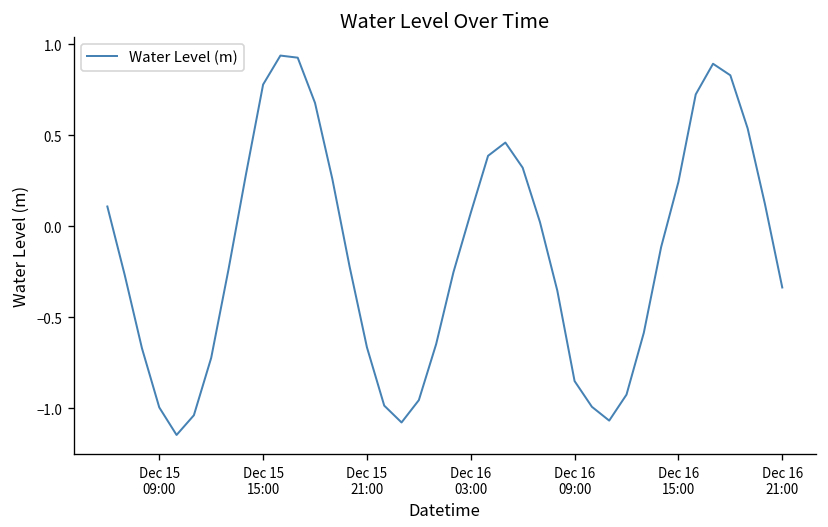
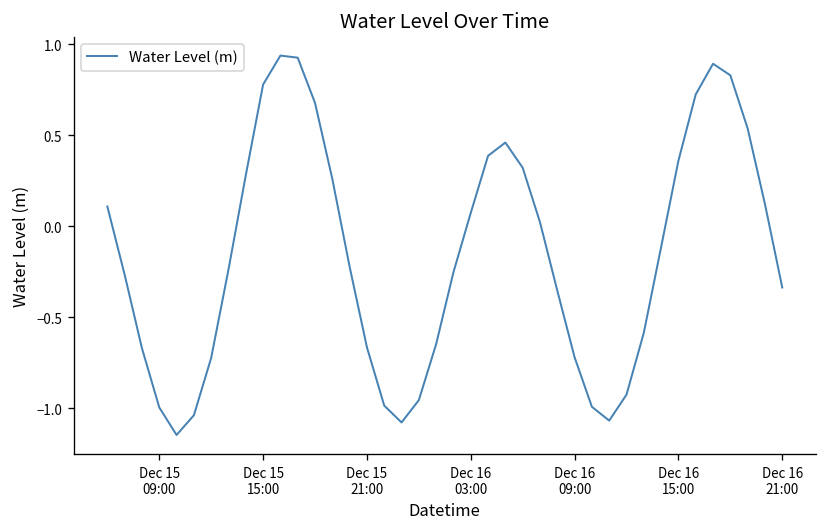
Dec 16 09:00: -0.85 -> -0.72
Dec 16 15:00: 0.24 -> 0.36
